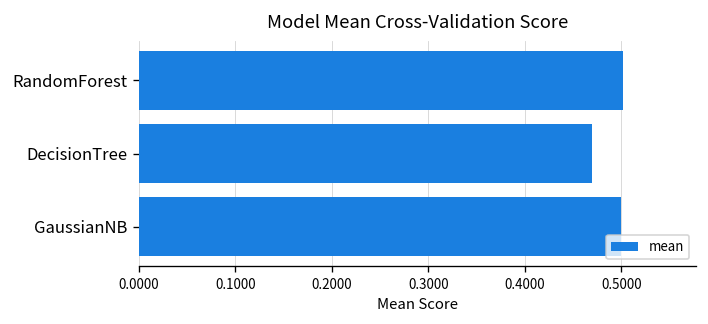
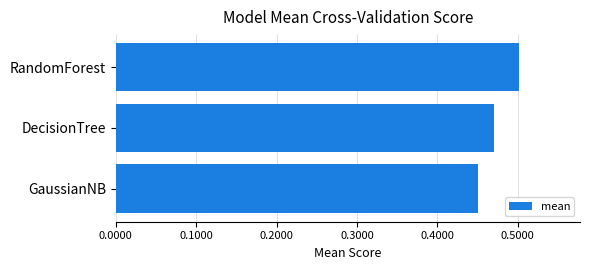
GaussianNB: 0.50 -> 0.45
